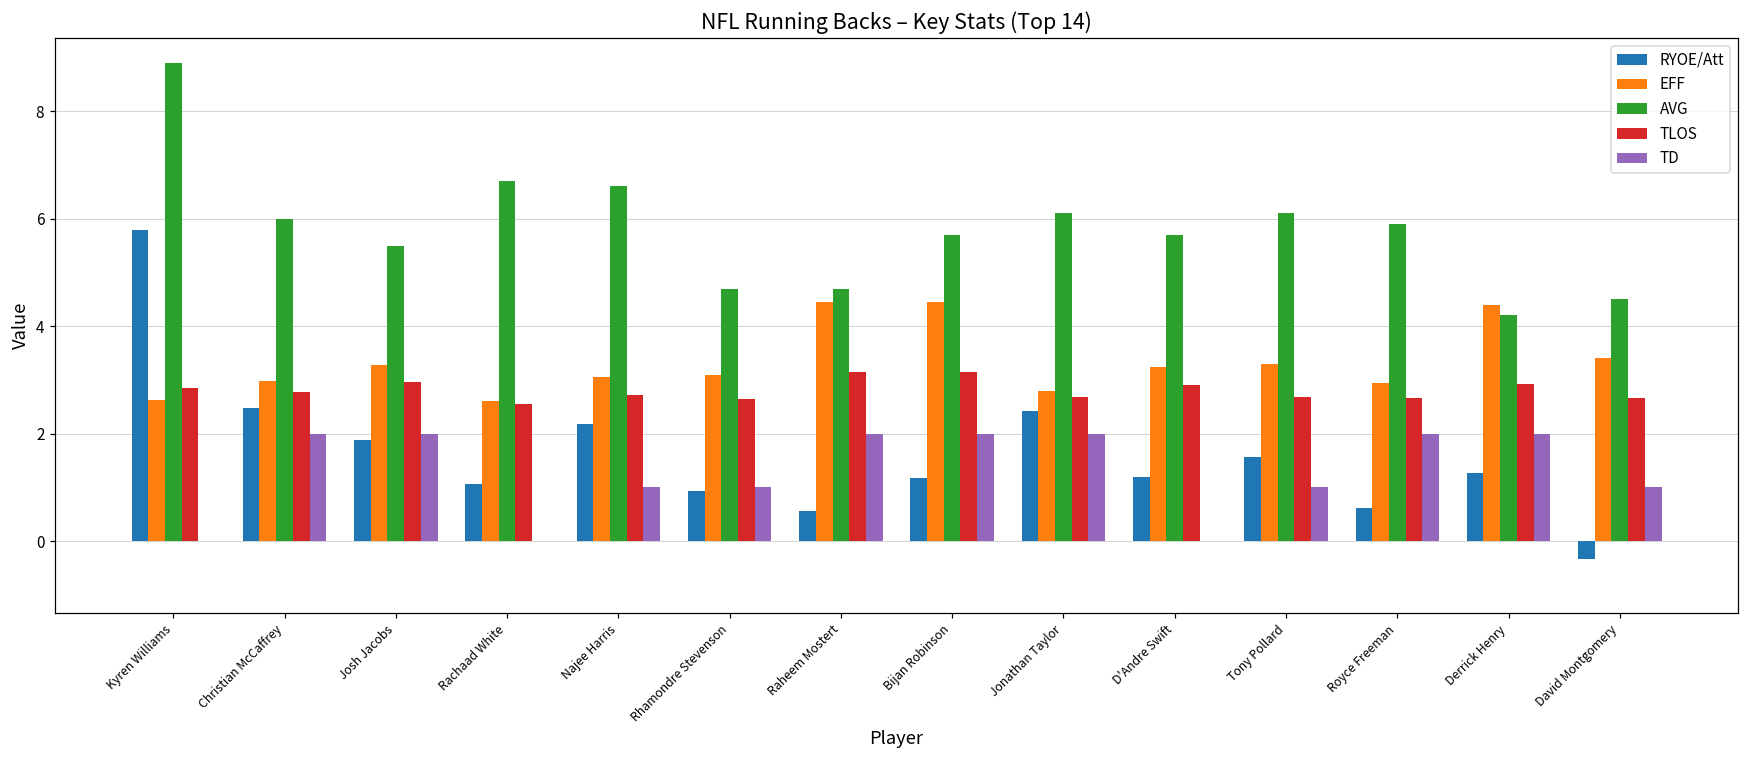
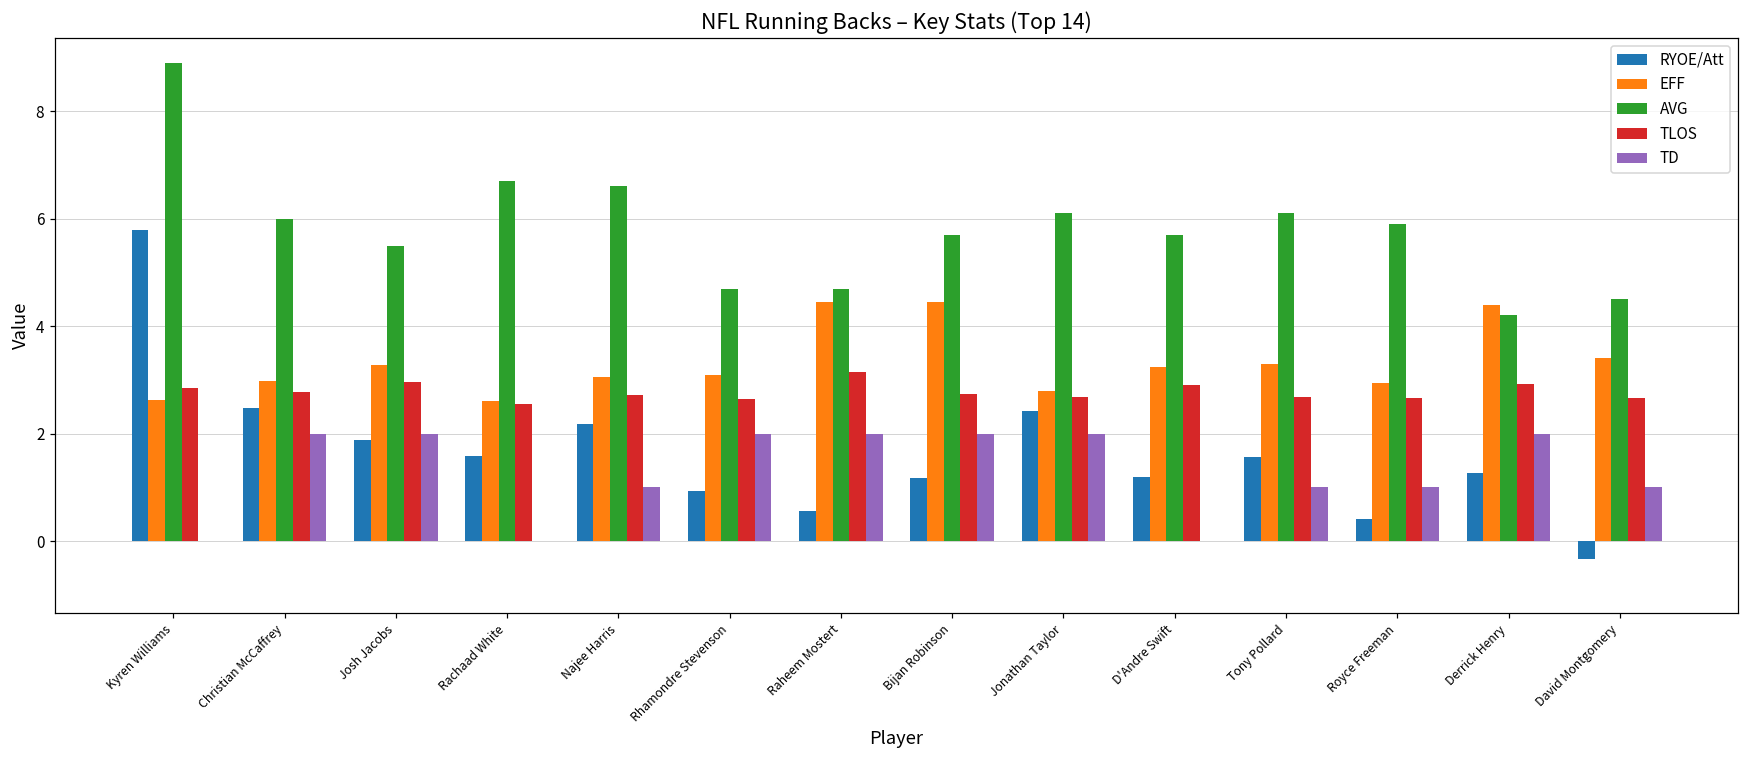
RYOE/Att, Rachaad White: 1.1 -> 1.6
TD, Rhamondre Stevenson: 1 -> 2
TLOS, Bijan Robinson: 3.2 -> 2.7
RYOE/Att, Royce Freeman: 0.6 -> 0.4
TD, Royce Freeman: 2 -> 1
